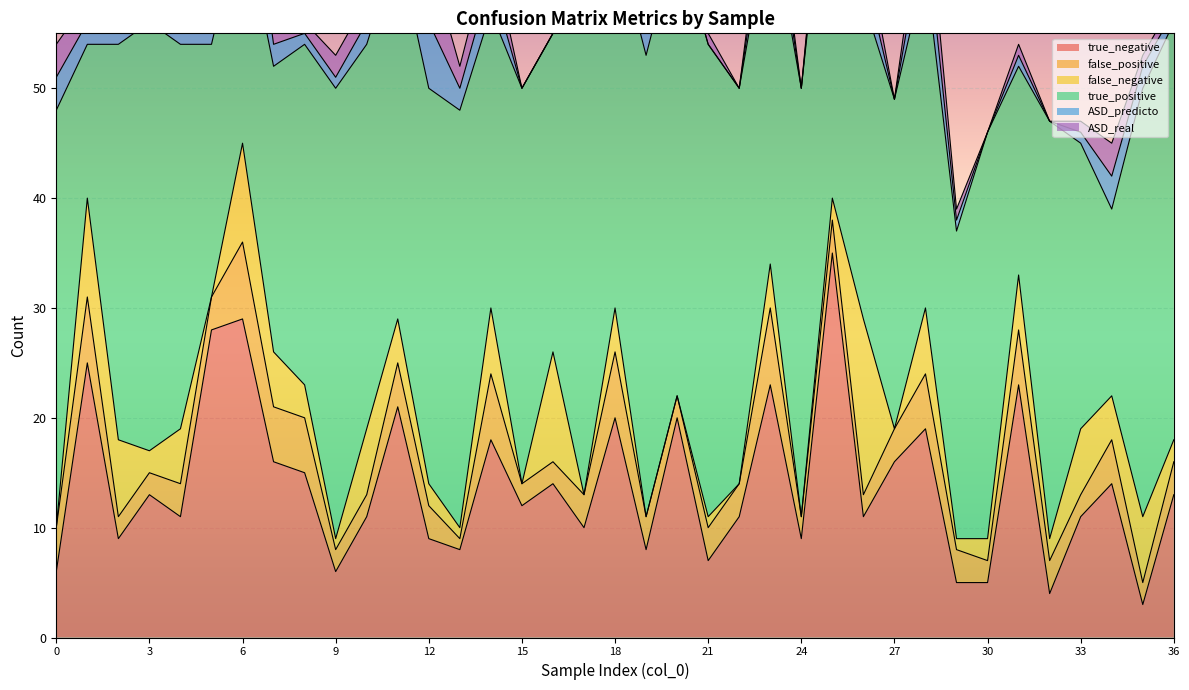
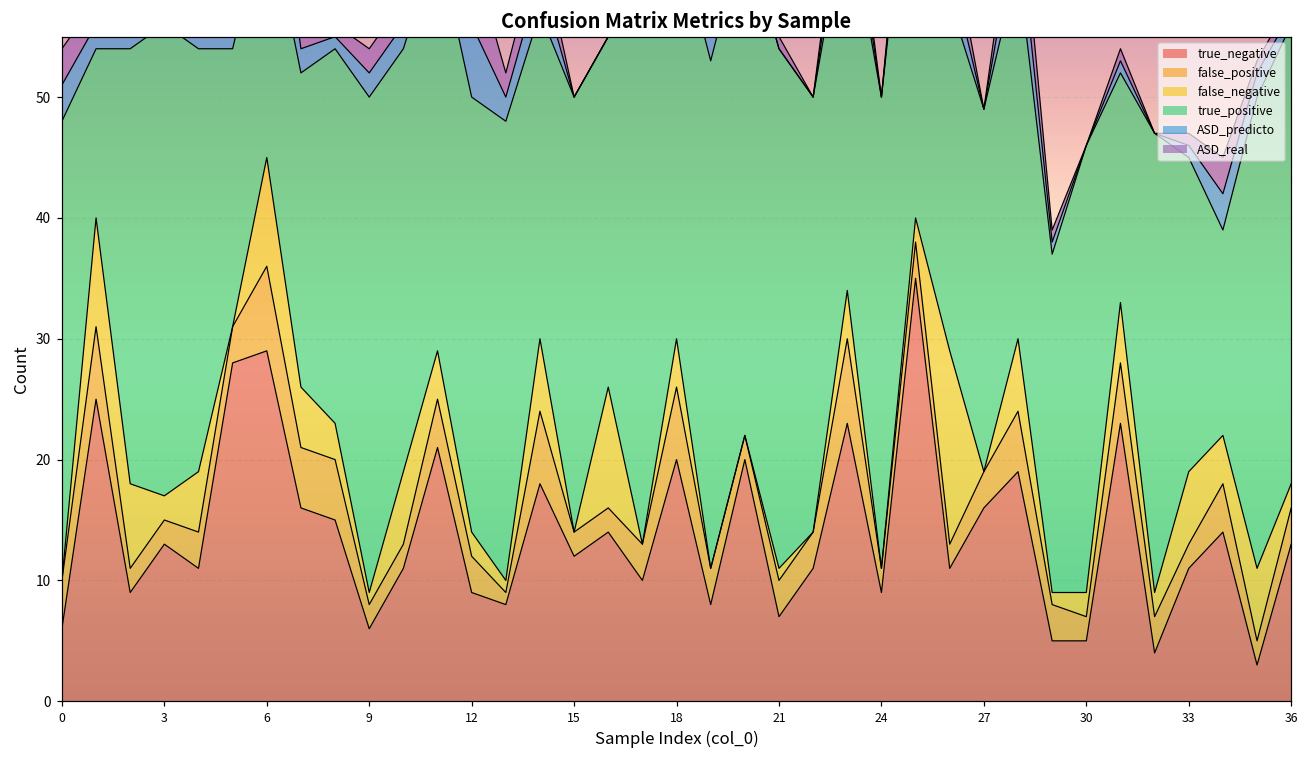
ASD_predicto, 9: 1 -> 2
